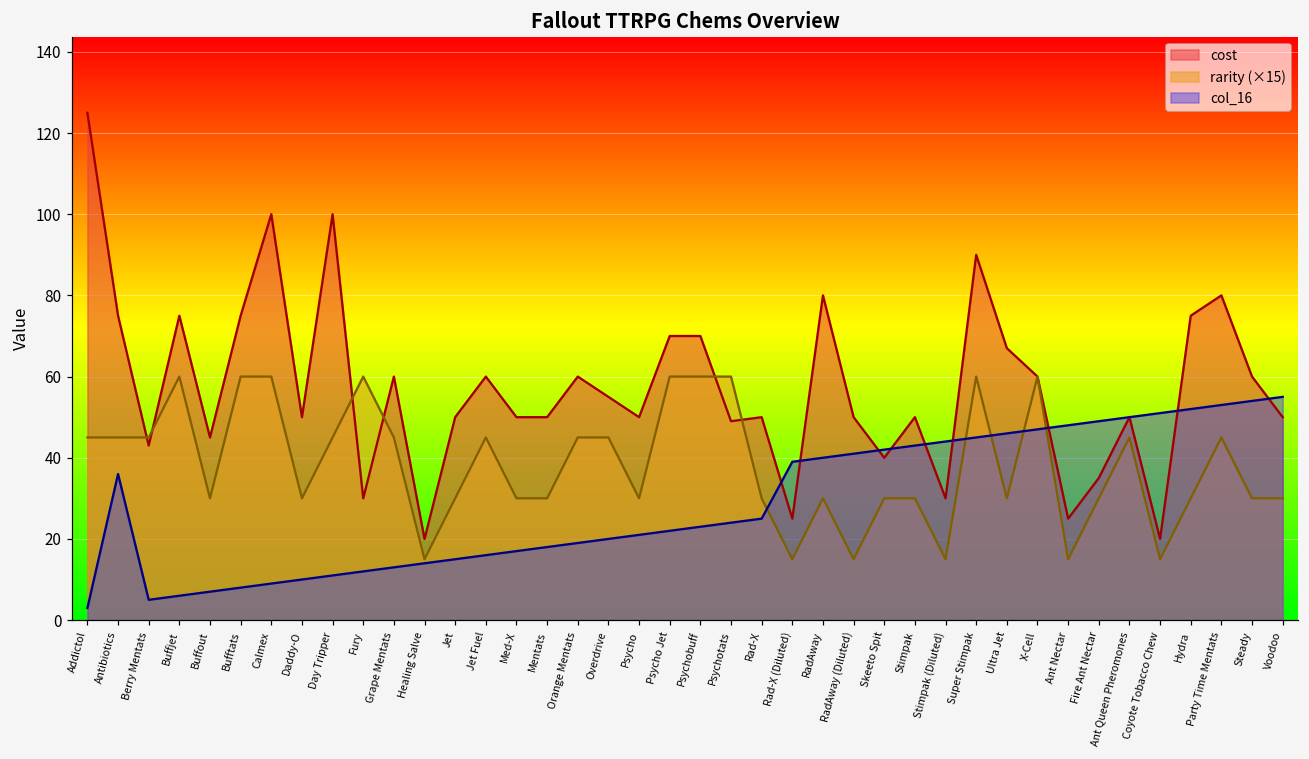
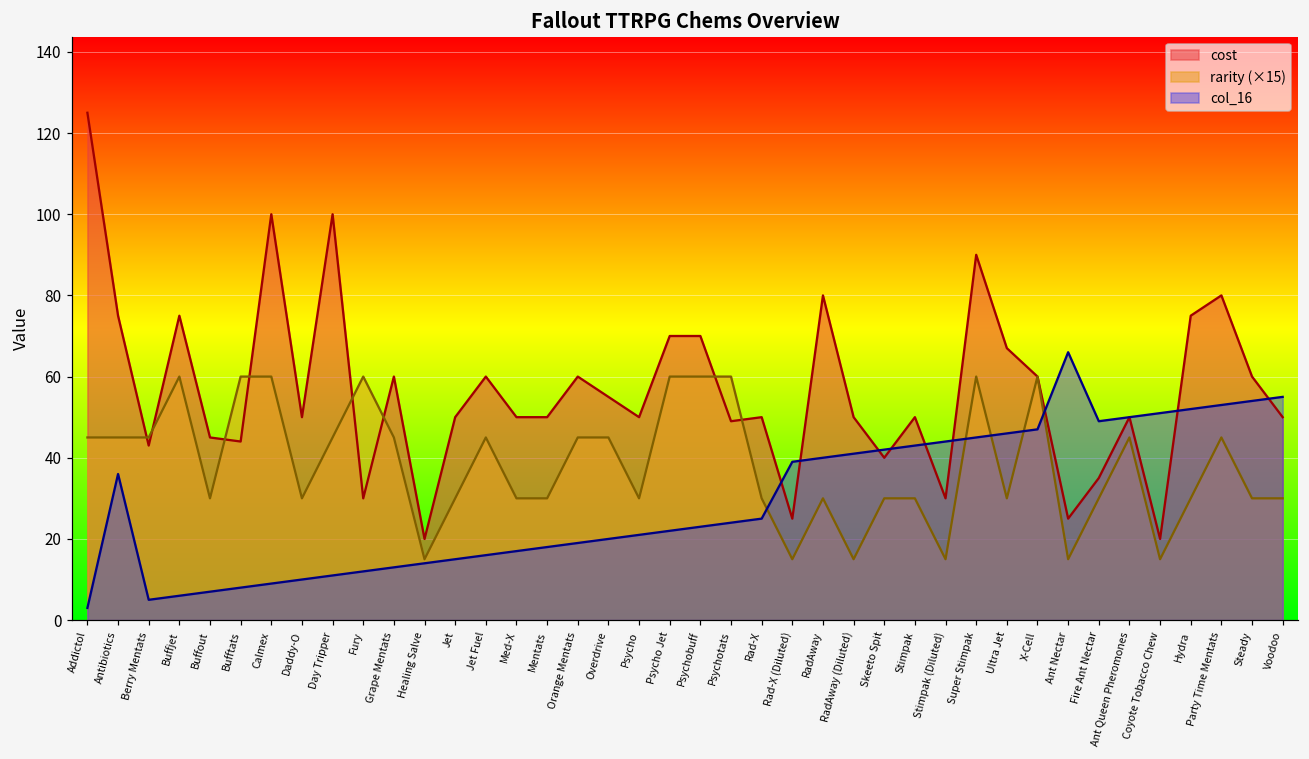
cost, Bufftats: 75 -> 44
col_16, Ant Nectar: 48 -> 66
